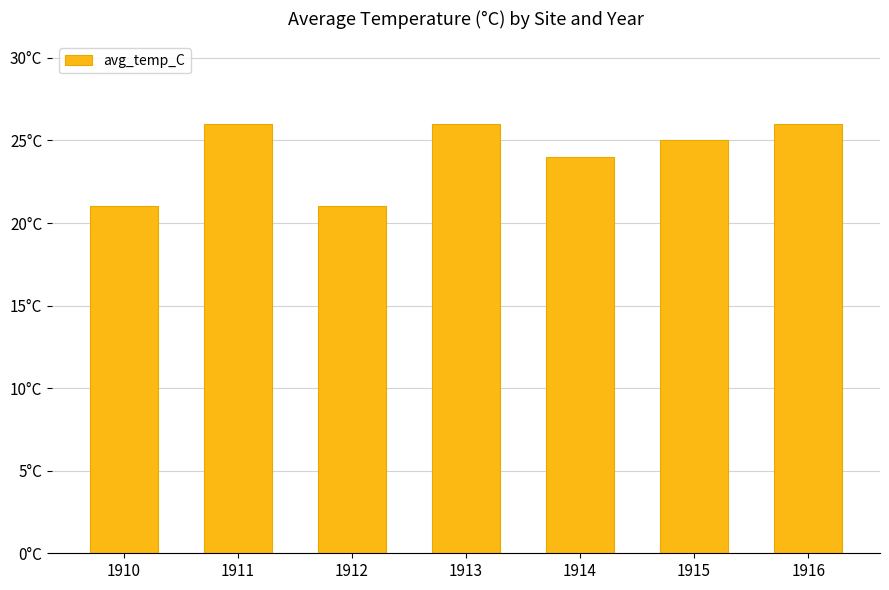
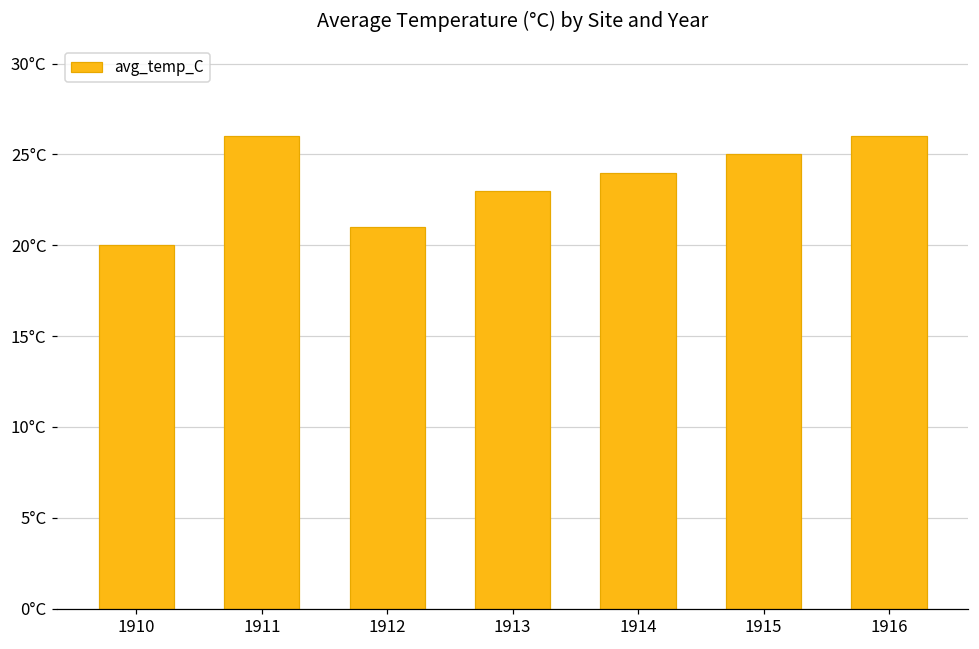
1910: 21°C -> 20°C
1913: 26°C -> 23°C
